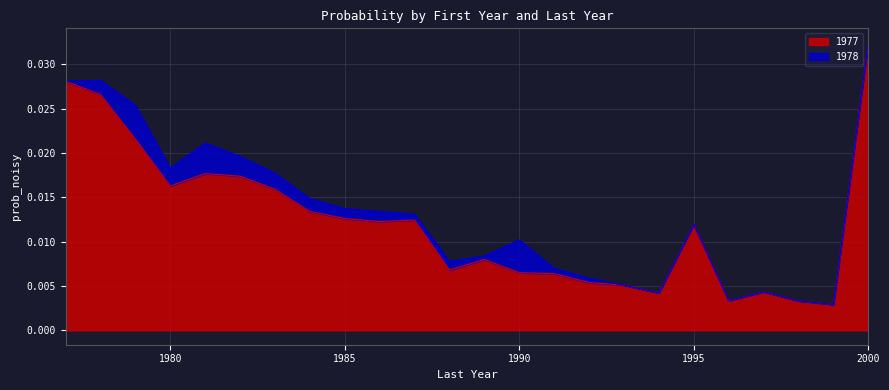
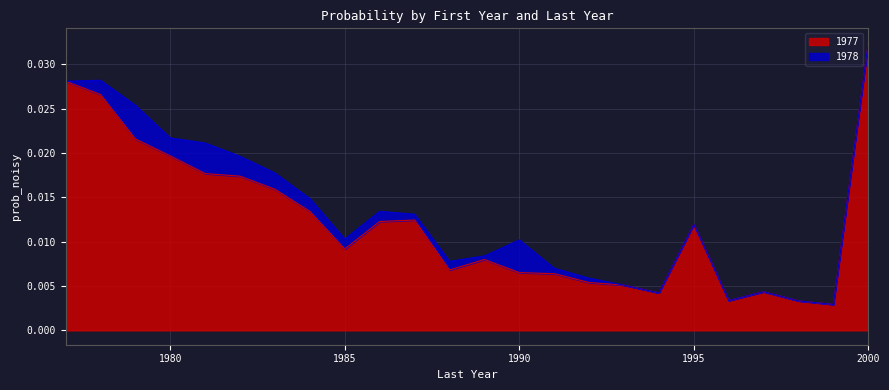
1977, 1980: 0.016 -> 0.020
1977, 1985: 0.013 -> 0.009
